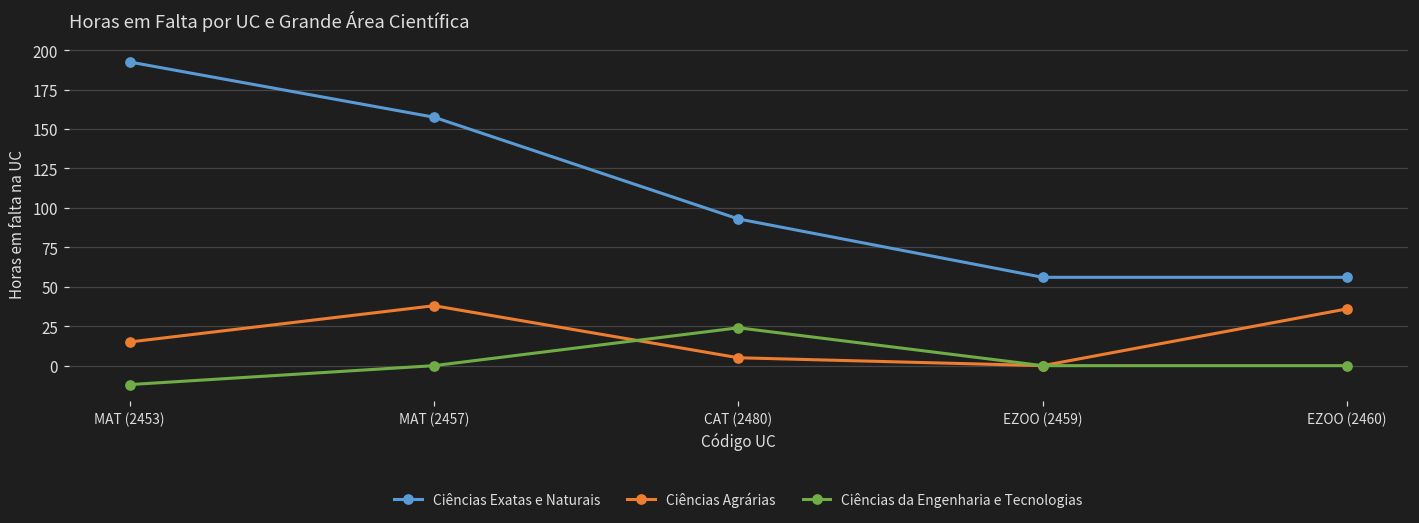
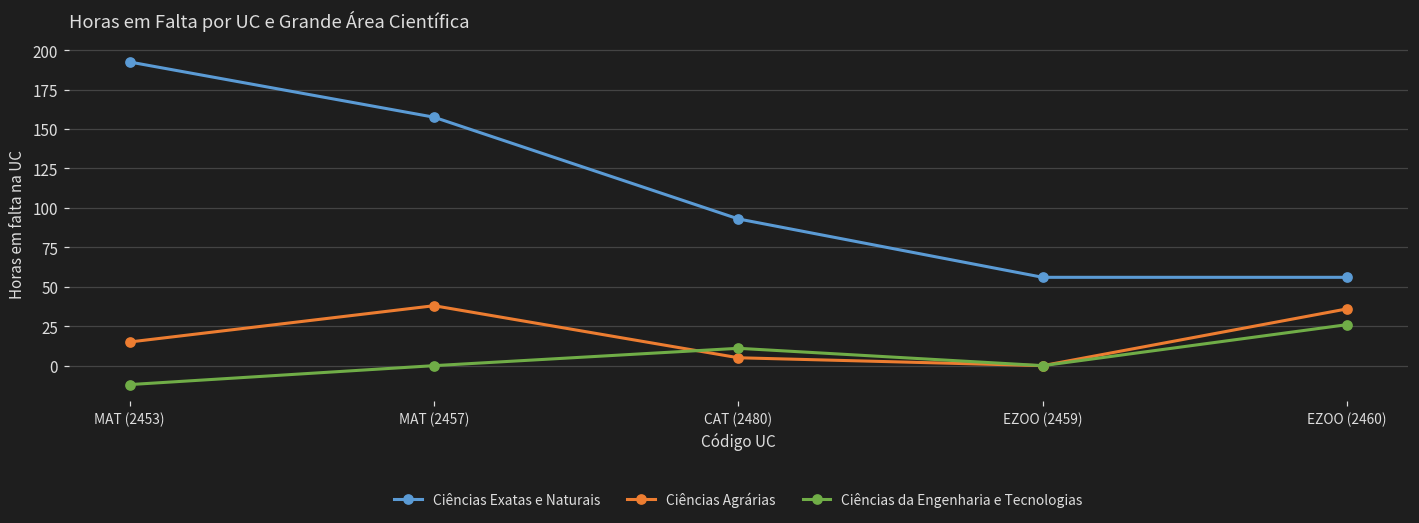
Ciências da Engenharia e Tecnologias, CAT (2480): 24 -> 11
Ciências da Engenharia e Tecnologias, EZOO (2460): 0 -> 26
